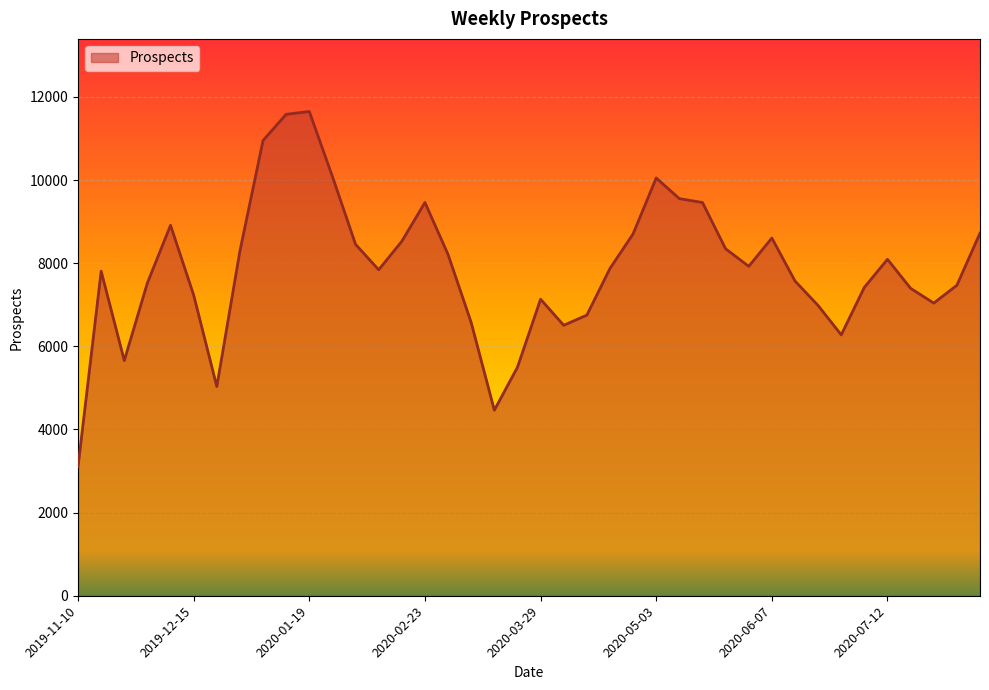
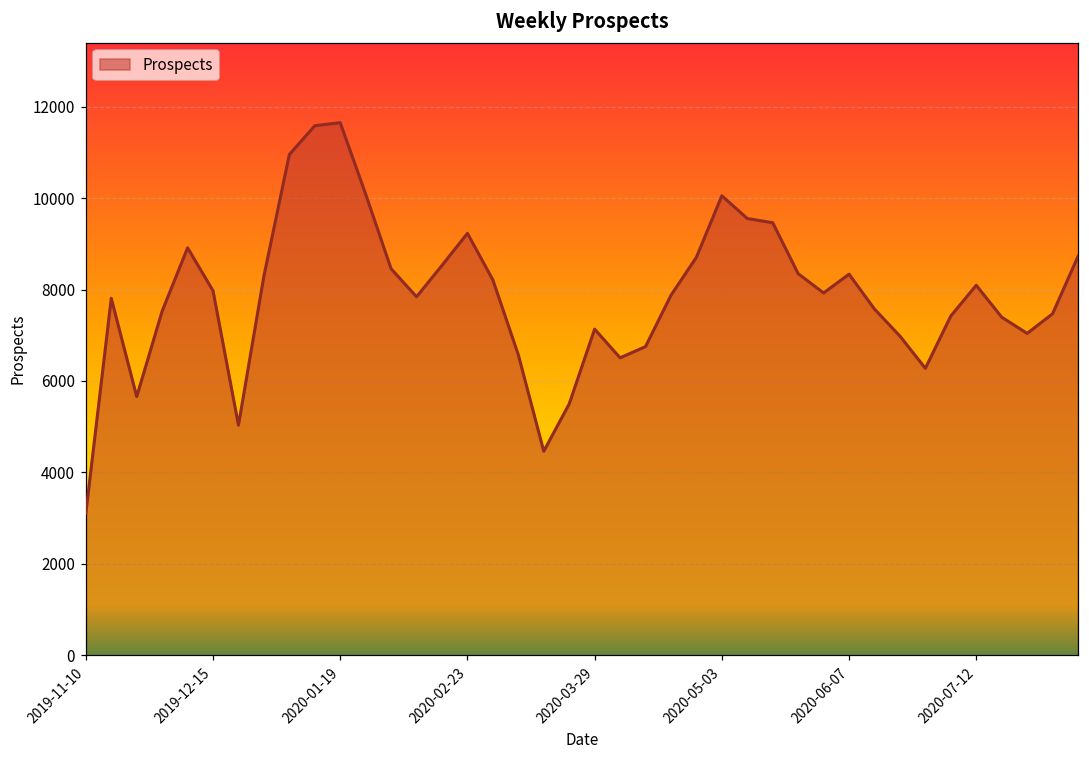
2019-12-15: 7200 -> 8000
2020-02-23: 9500 -> 9200
2020-06-07: 8600 -> 8300
